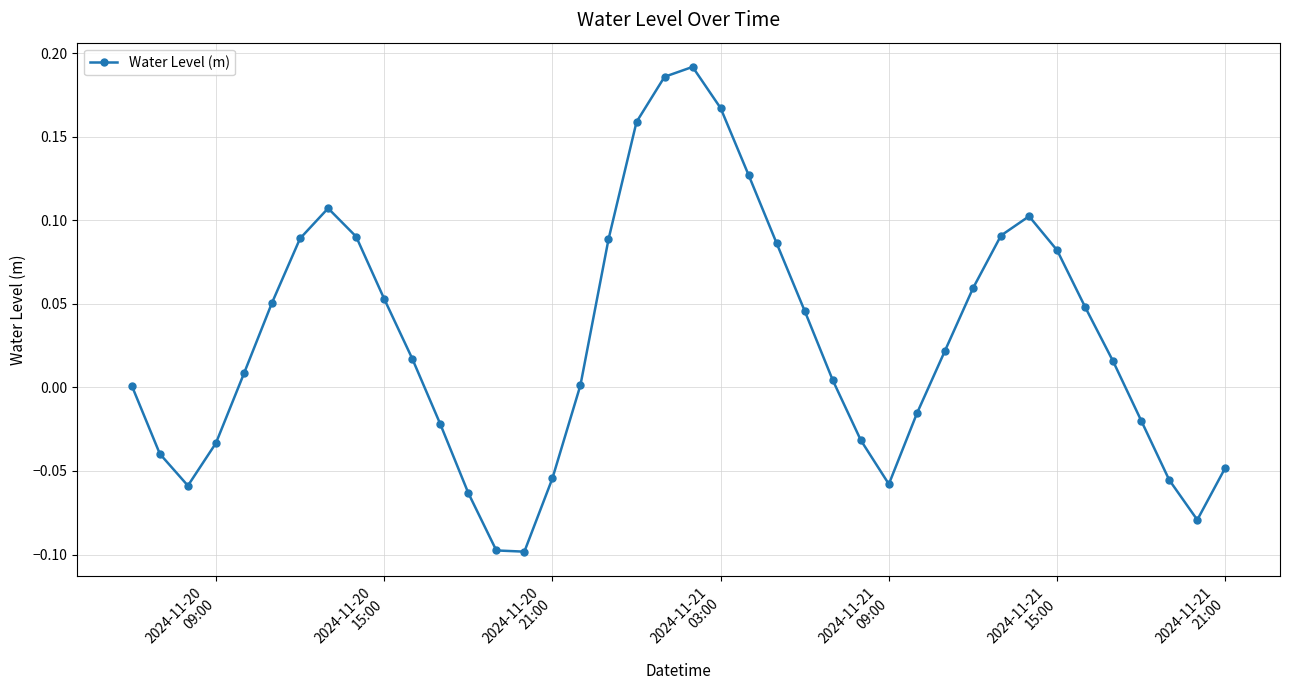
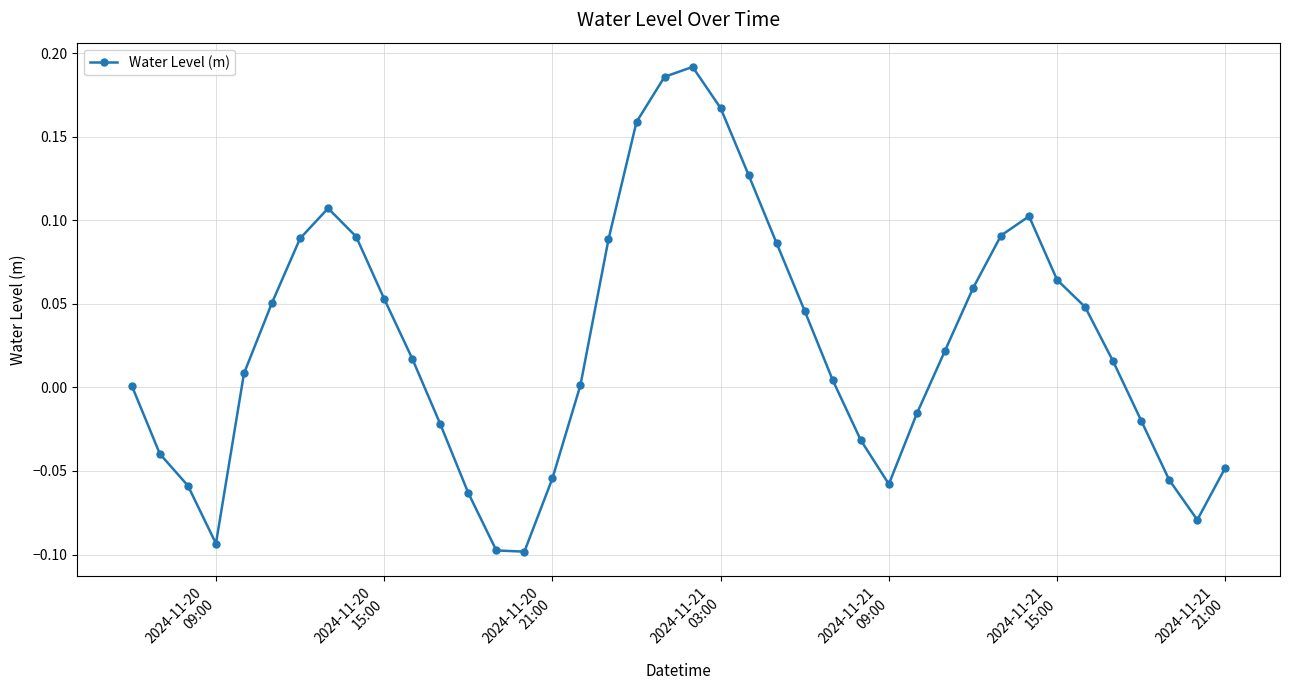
2024-11-20 09:00: -0.033 -> -0.093
2024-11-21 15:00: 0.082 -> 0.064
